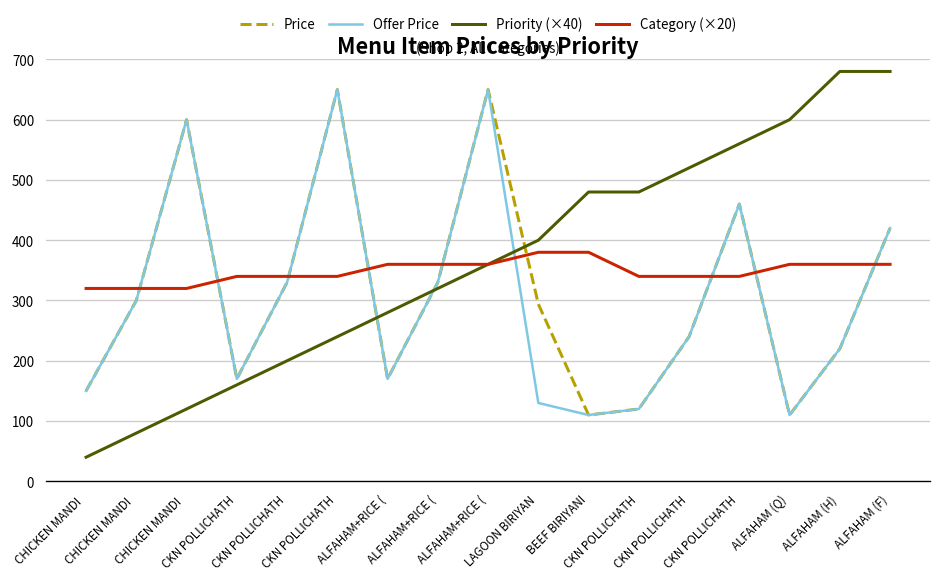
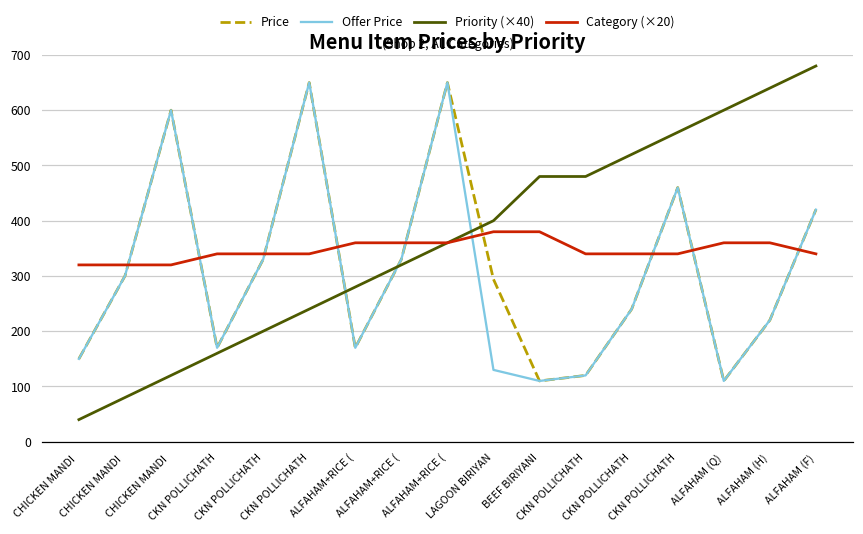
Priority (×40), ALFAHAM (H): 680 -> 640
Category (×20), ALFAHAM (F): 360 -> 340
